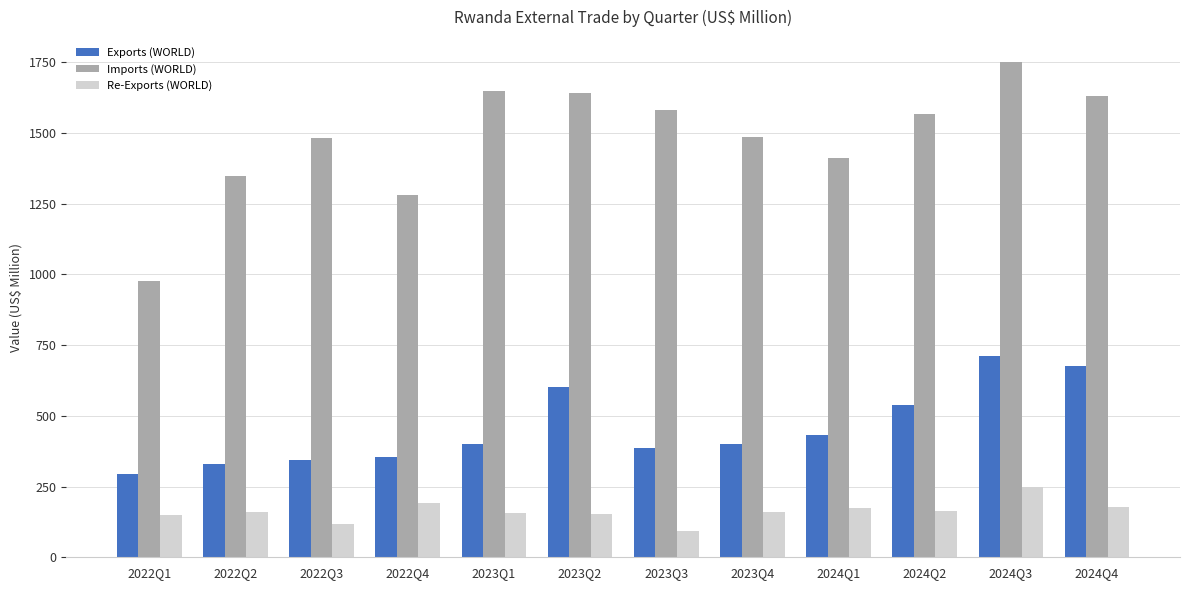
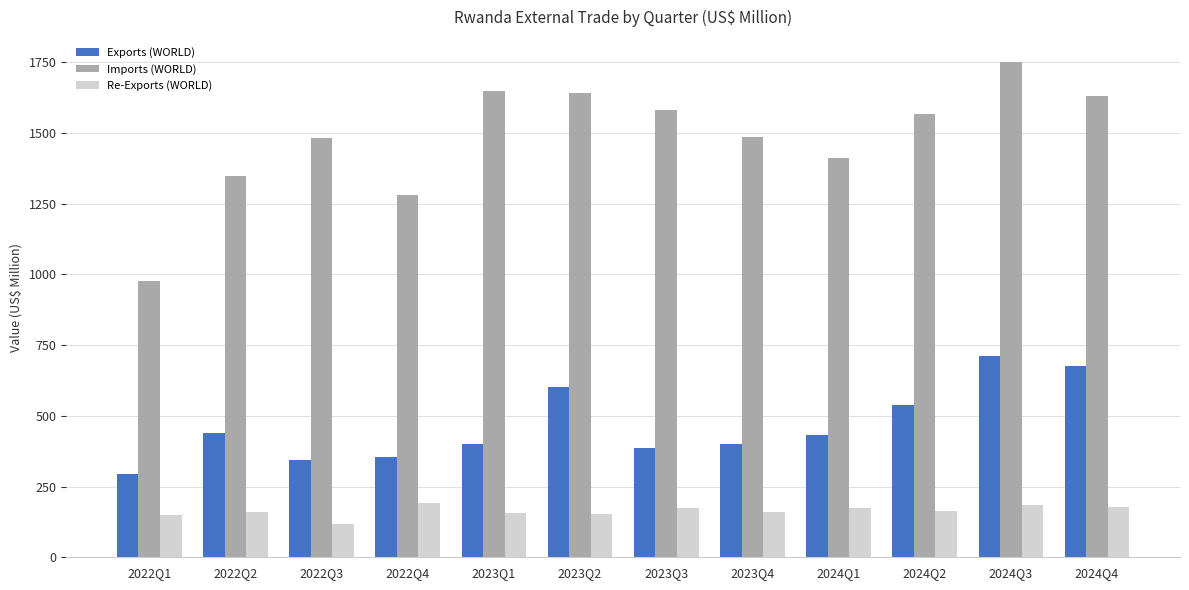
Exports (WORLD), 2022Q2: 330 -> 440
Re-Exports (WORLD), 2023Q3: 90 -> 170
Re-Exports (WORLD), 2024Q3: 250 -> 180
